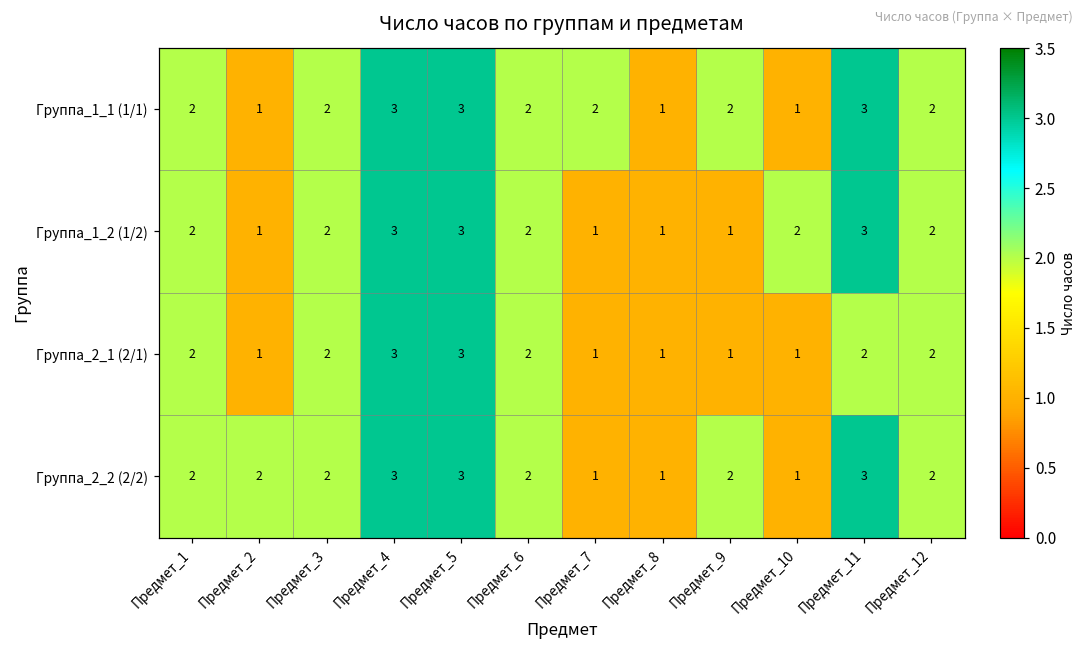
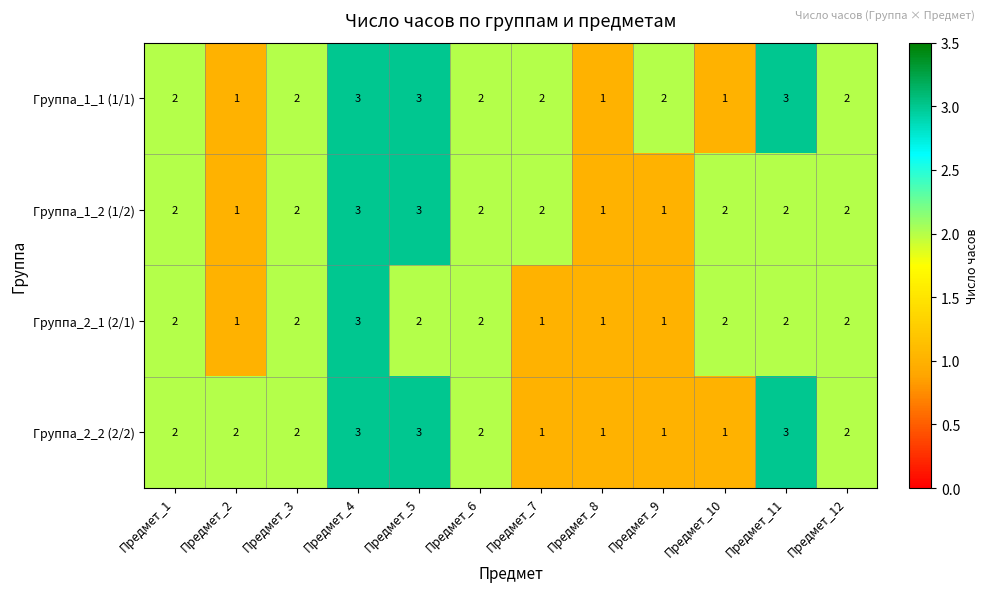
Группа_1_2 (1/2), Предмет_7: 1 -> 2
Группа_1_2 (1/2), Предмет_11: 3 -> 2
Группа_2_1 (2/1), Предмет_5: 3 -> 2
Группа_2_1 (2/1), Предмет_10: 1 -> 2
Группа_2_2 (2/2), Предмет_9: 2 -> 1
